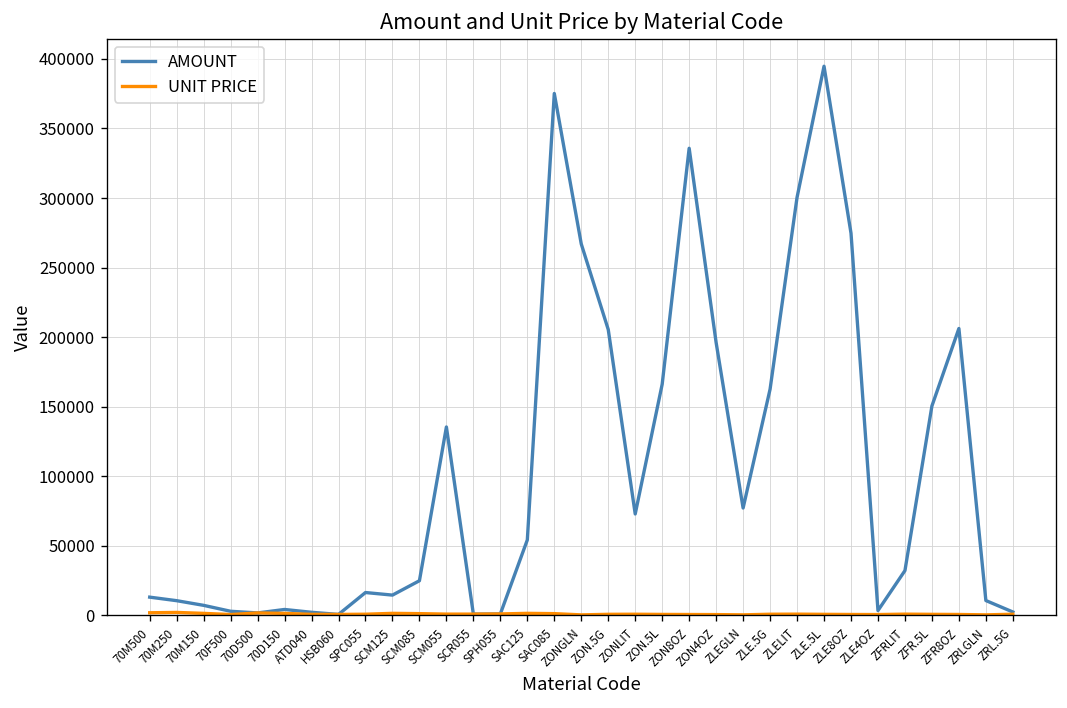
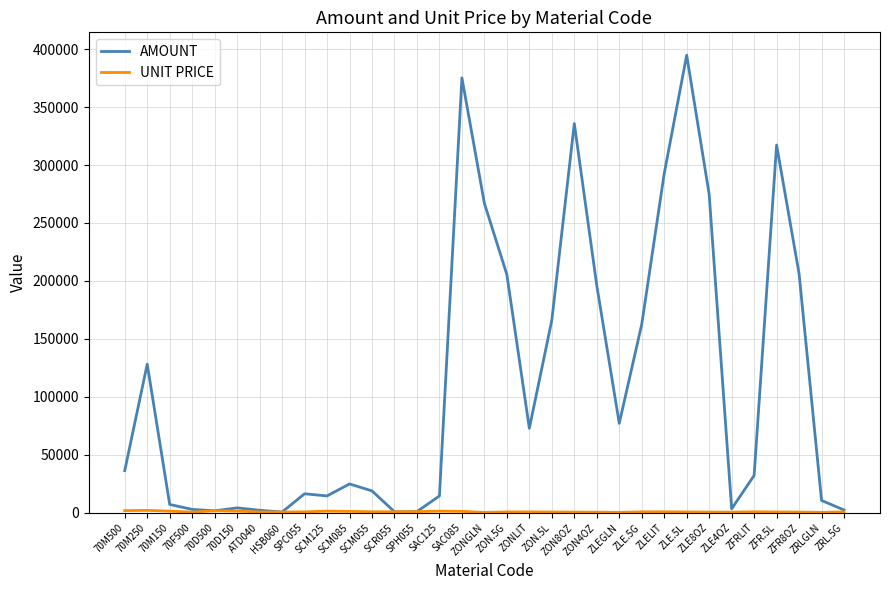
AMOUNT, 70M500: 13000 -> 36000
AMOUNT, 70M250: 11000 -> 128000
AMOUNT, SCM055: 135000 -> 19000
AMOUNT, SAC125: 54000 -> 15000
AMOUNT, ZLELIT: 300000 -> 293000
AMOUNT, ZFR.5L: 151000 -> 317000
